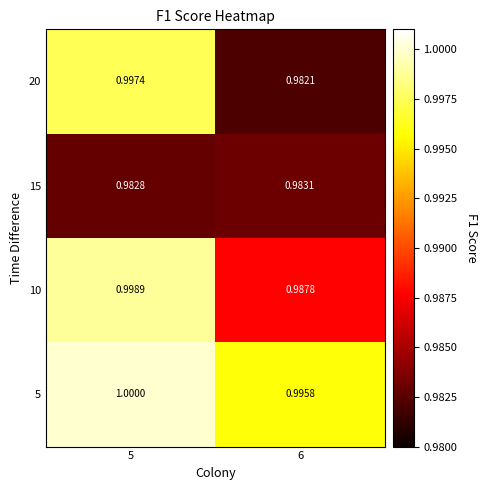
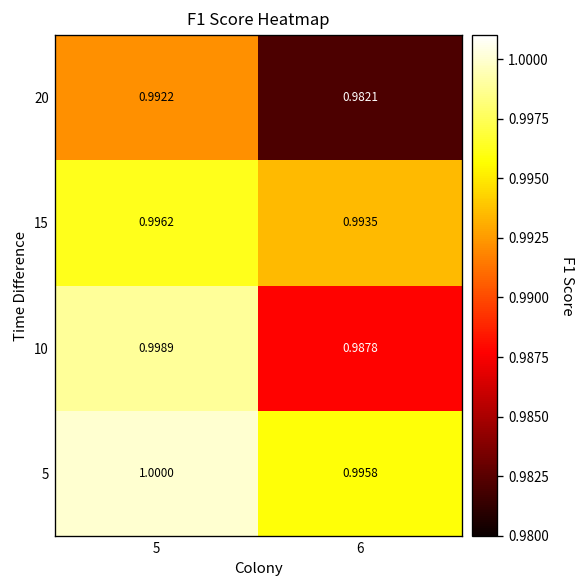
20, 5: 0.9974 -> 0.9922
15, 5: 0.9828 -> 0.9962
15, 6: 0.9831 -> 0.9935
